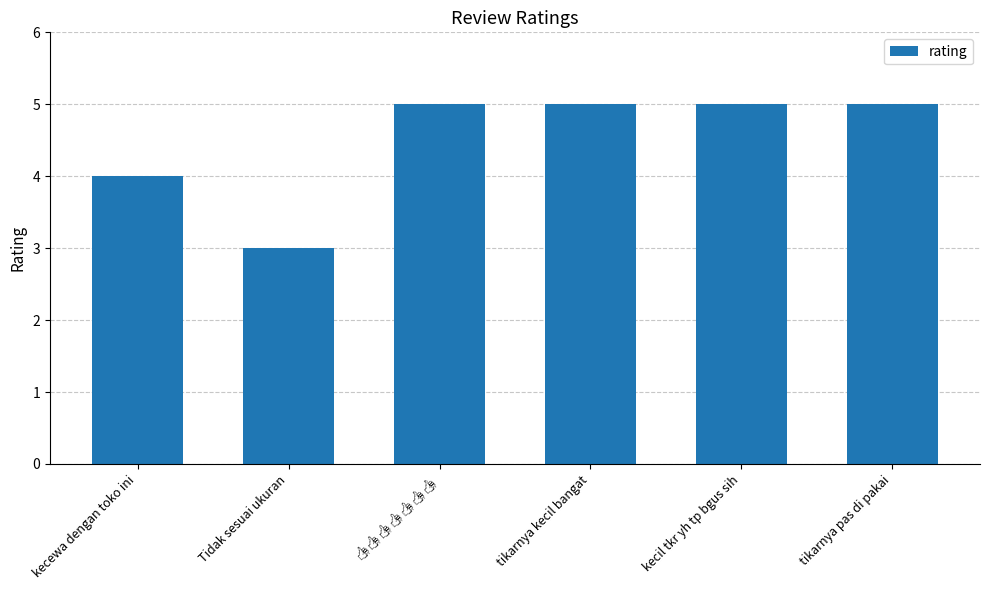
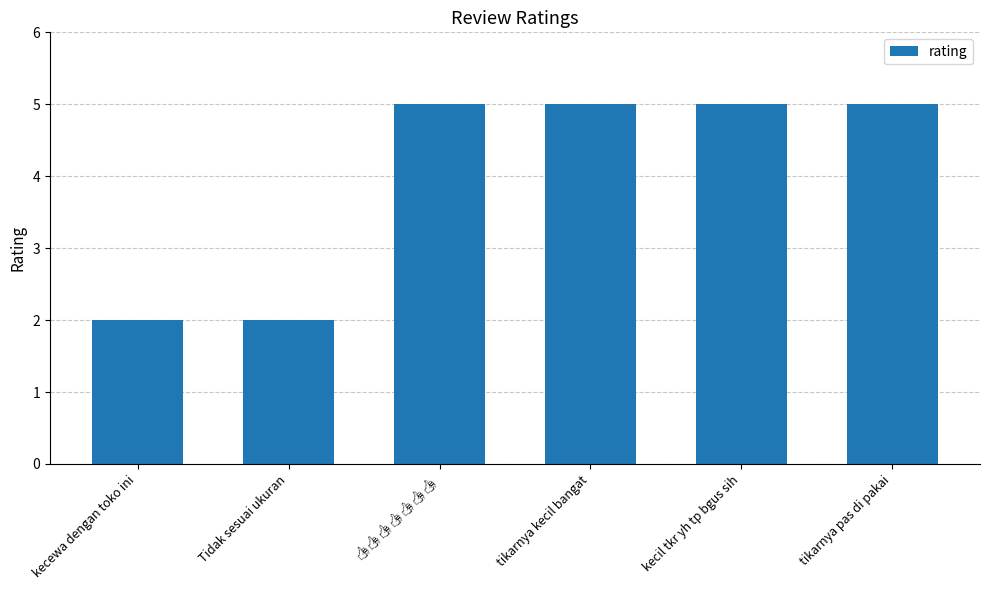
kecewa dengan toko ini: 4 -> 2
Tidak sesuai ukuran: 3 -> 2
